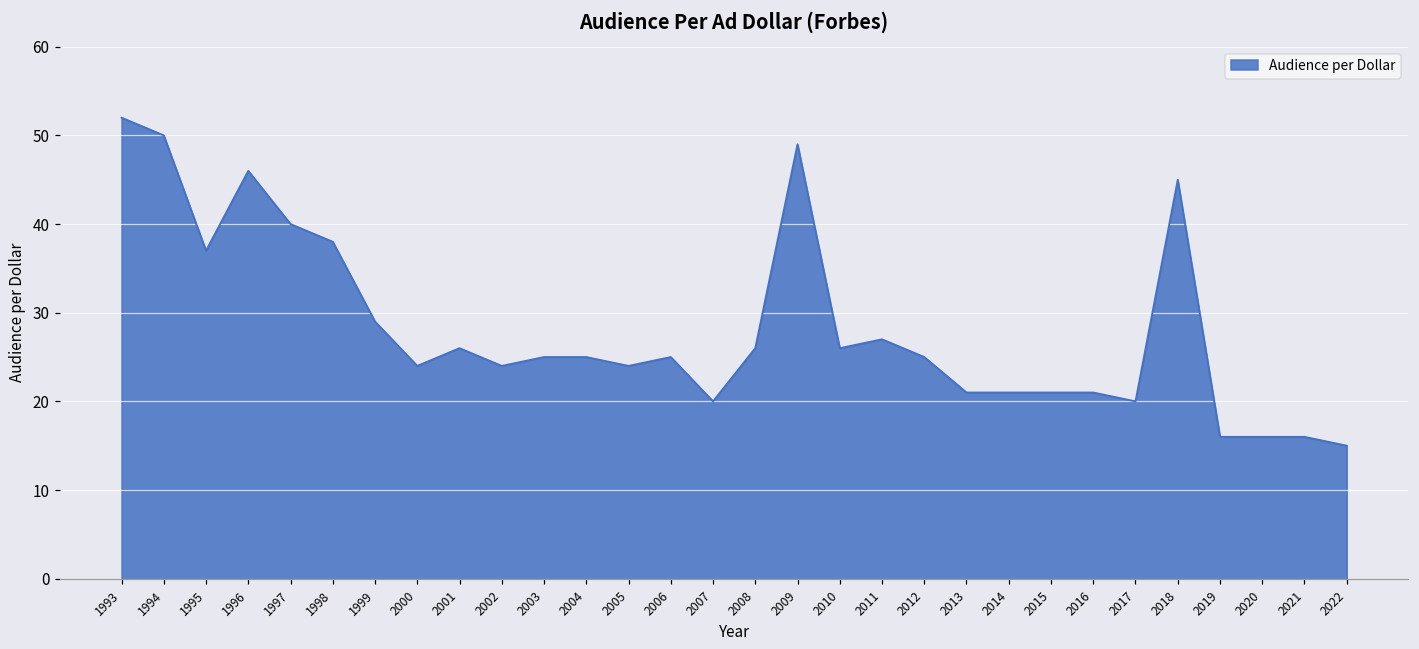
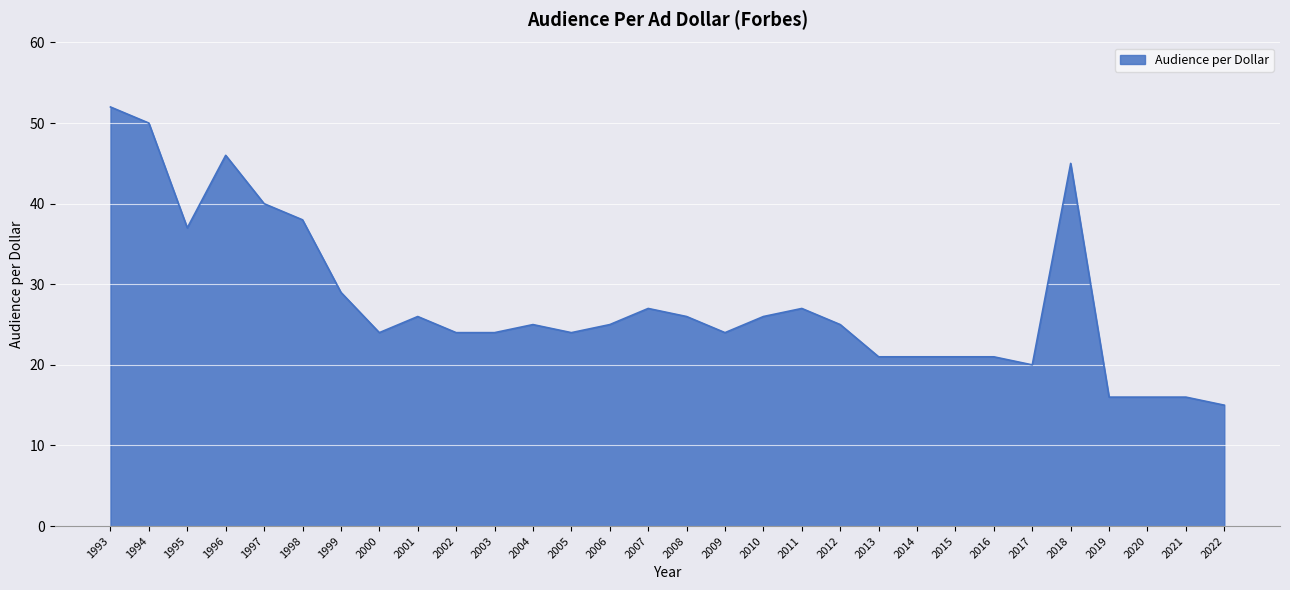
2003: 25 -> 24
2007: 20 -> 27
2009: 49 -> 24
